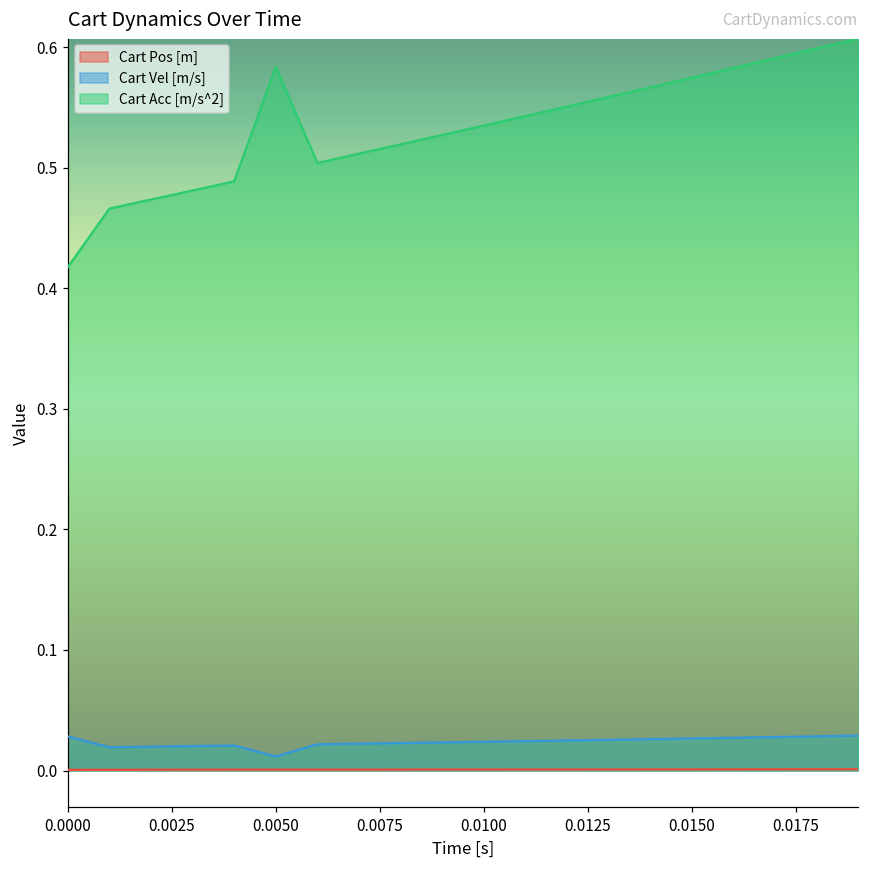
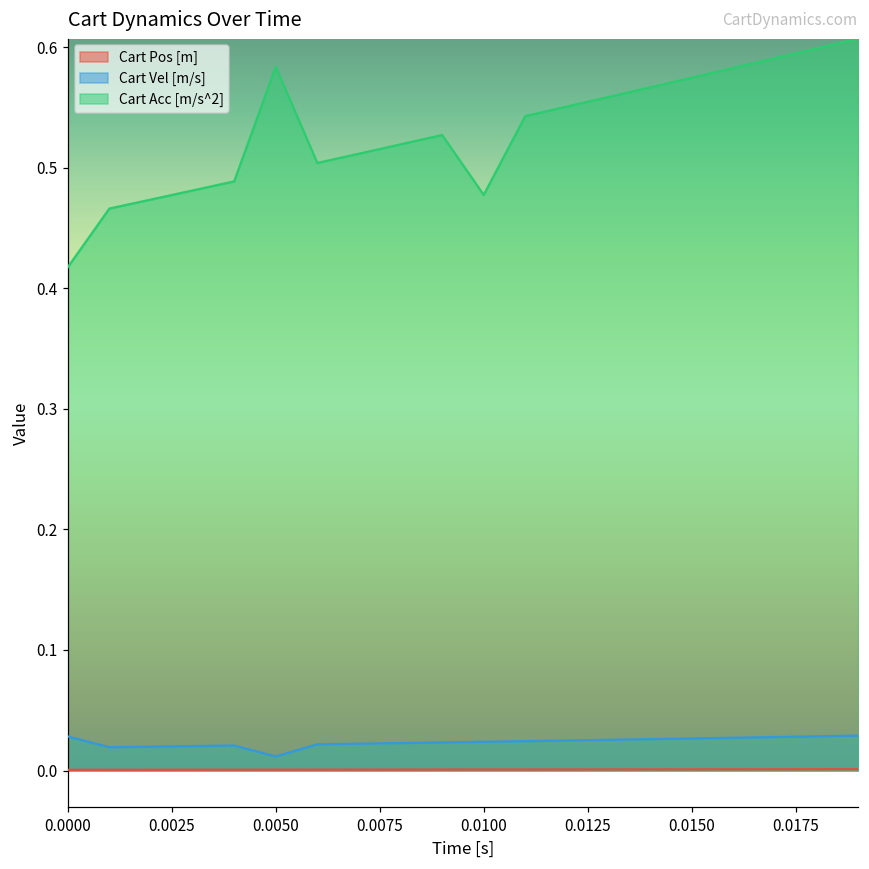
Cart Acc [m/s^2], 0.0100: 0.535 -> 0.477
